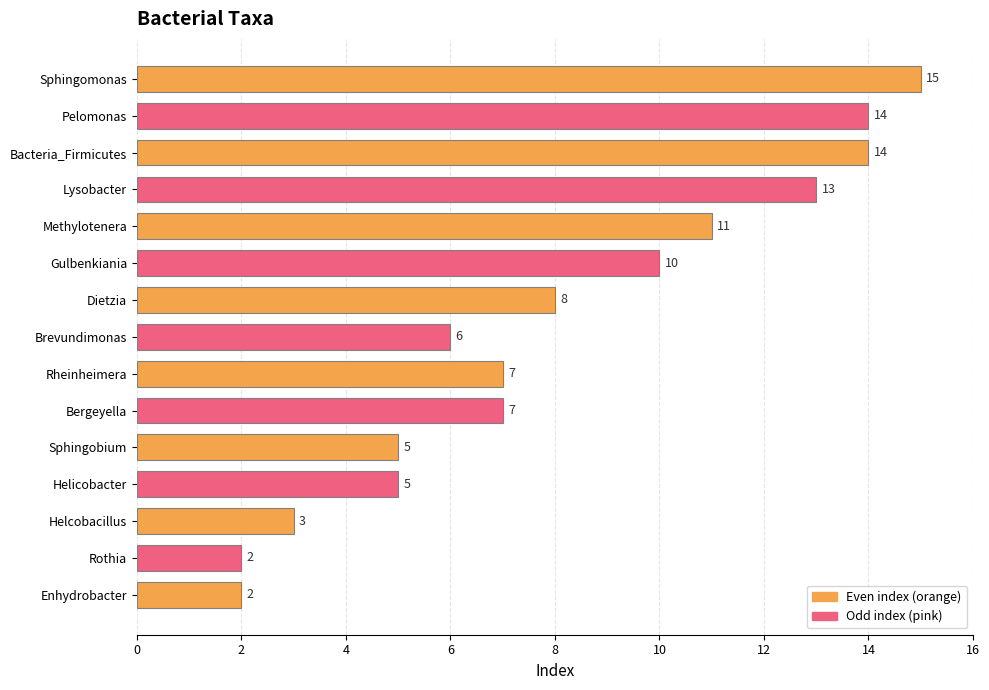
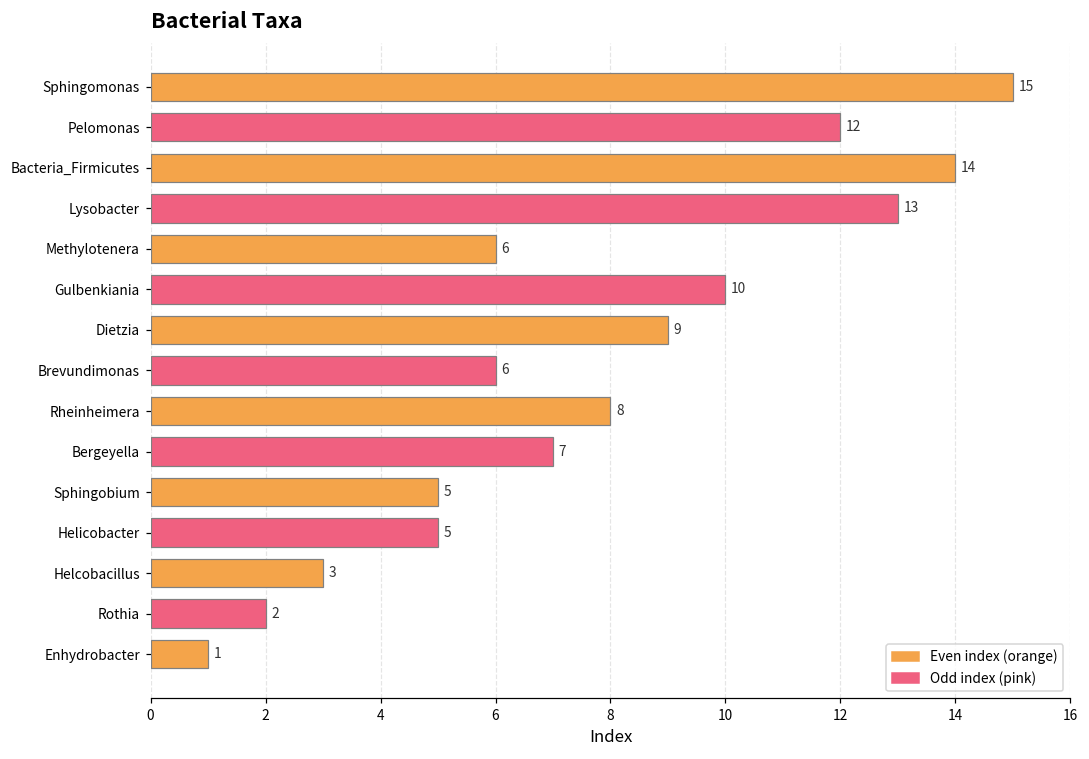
Pelomonas: 14 -> 12
Methylotenera: 11 -> 6
Dietzia: 8 -> 9
Rheinheimera: 7 -> 8
Enhydrobacter: 2 -> 1
